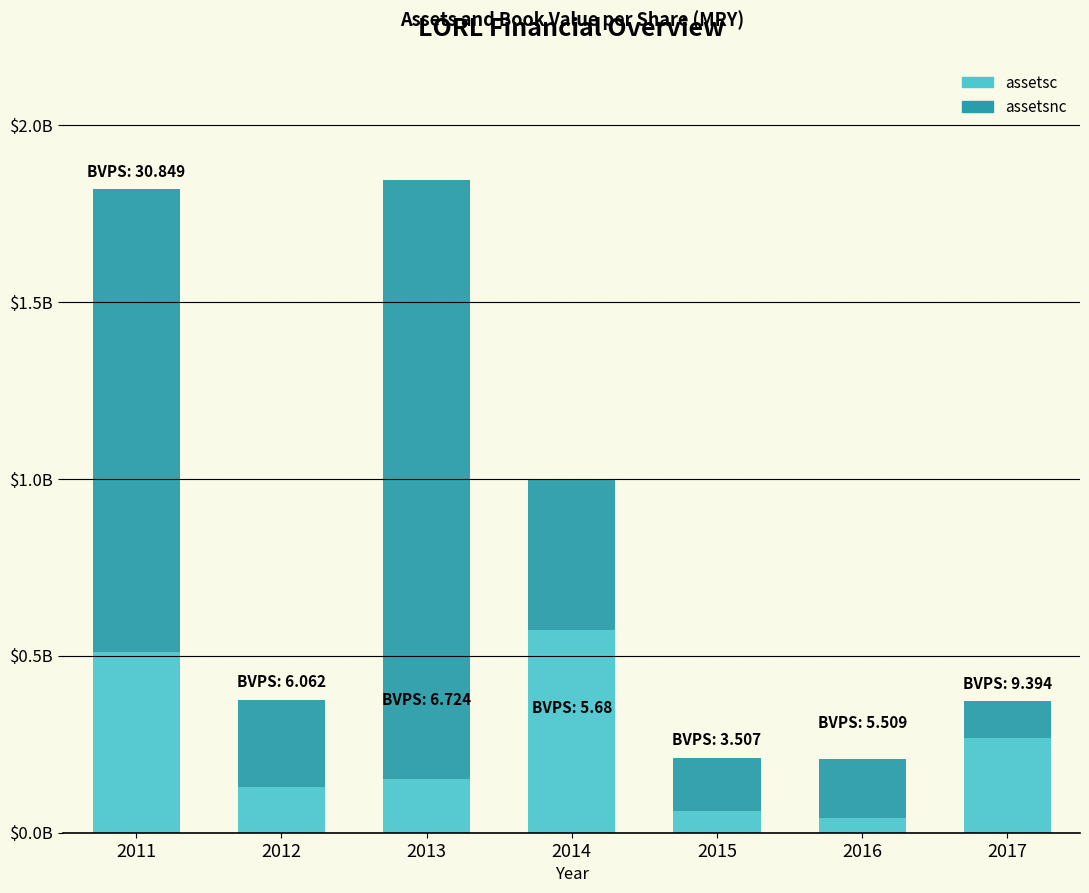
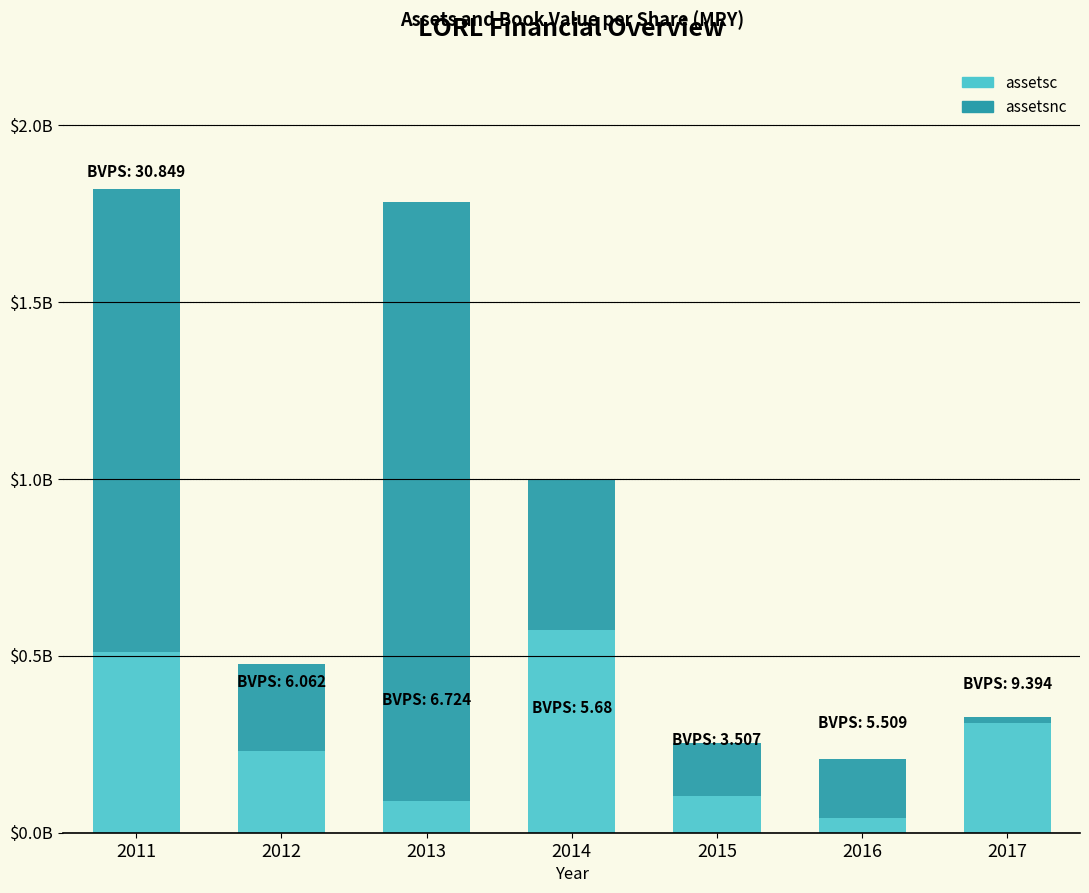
assetsc, 2012: $130000000 -> $230000000
assetsc, 2013: $150000000 -> $90000000
assetsc, 2015: $60000000 -> $100000000
assetsc, 2017: $270000000 -> $310000000
assetsnc, 2017: $110000000 -> $20000000
